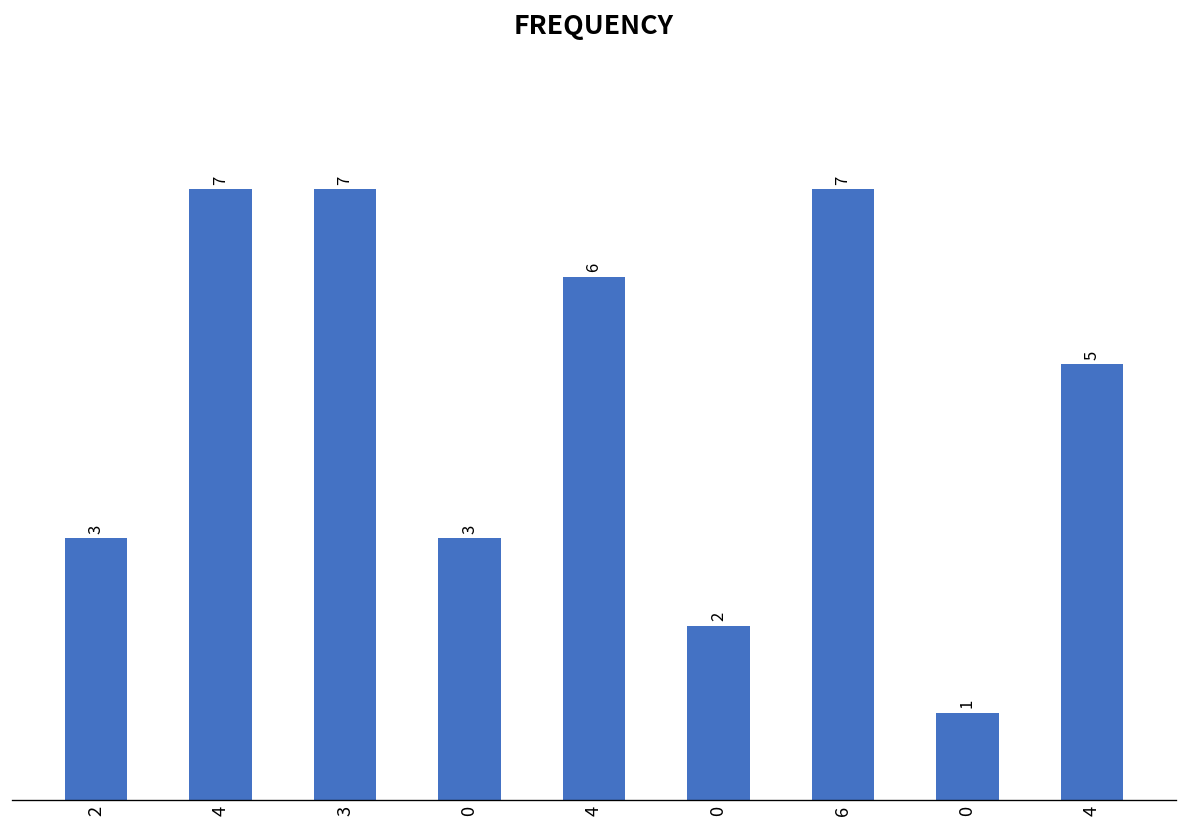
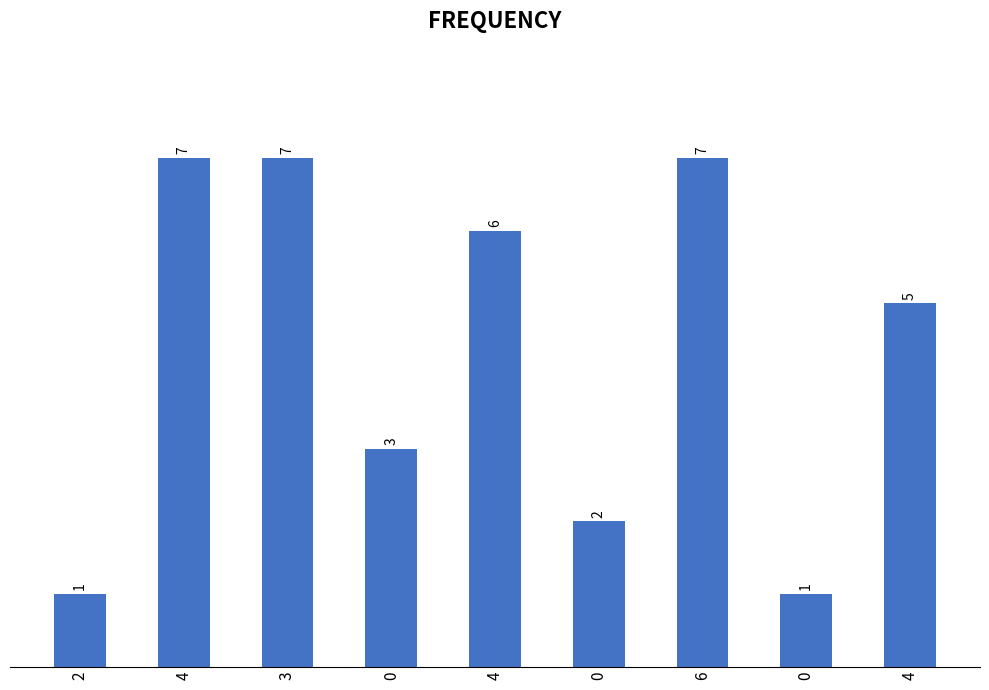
2: 3 -> 1
